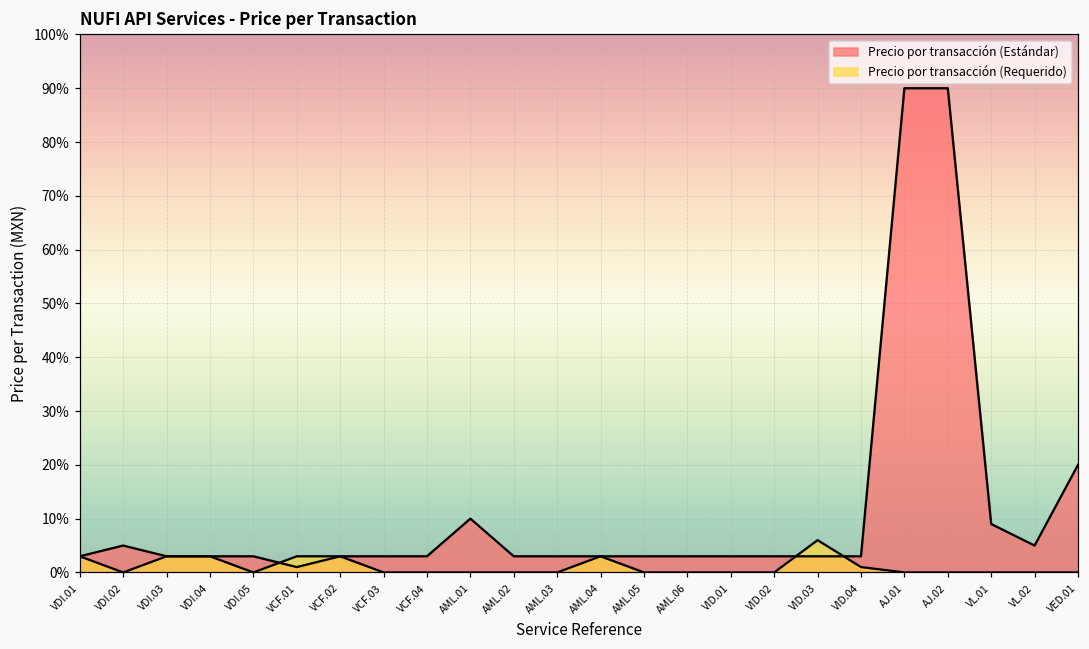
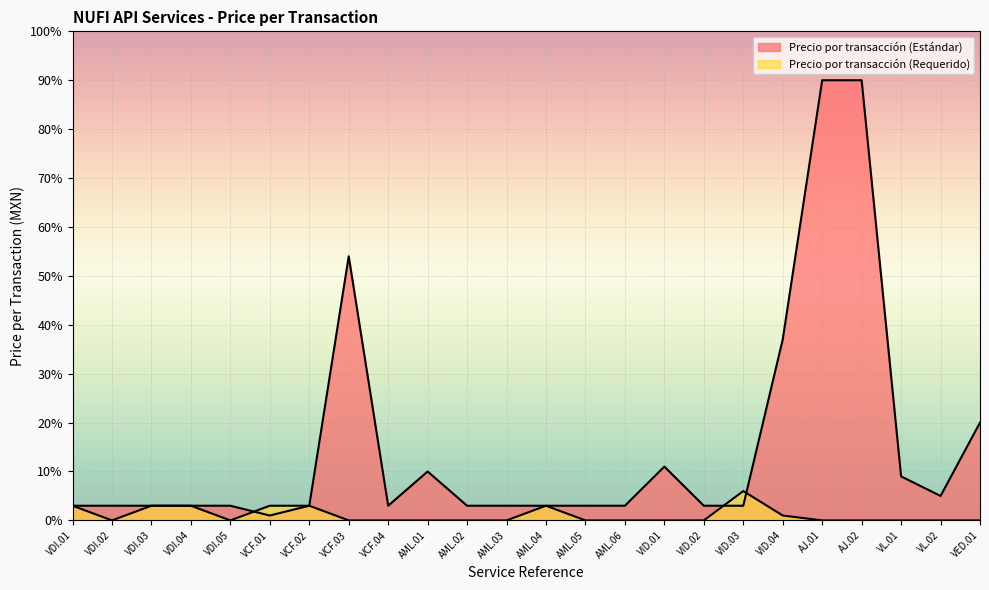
Precio por transacción (Estándar), VDI.02: 5% -> 3%
Precio por transacción (Estándar), VCF.03: 3% -> 54%
Precio por transacción (Estándar), VID.01: 3% -> 11%
Precio por transacción (Estándar), VID.04: 3% -> 37%
